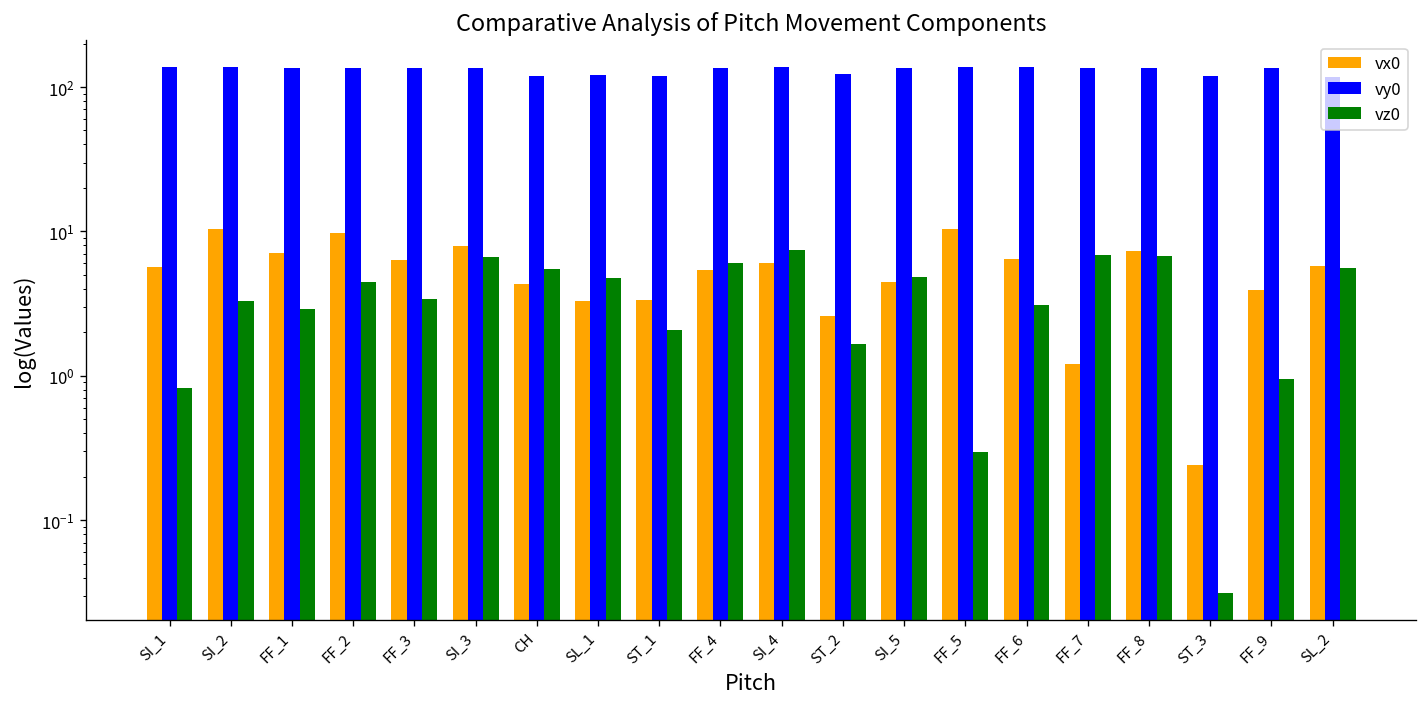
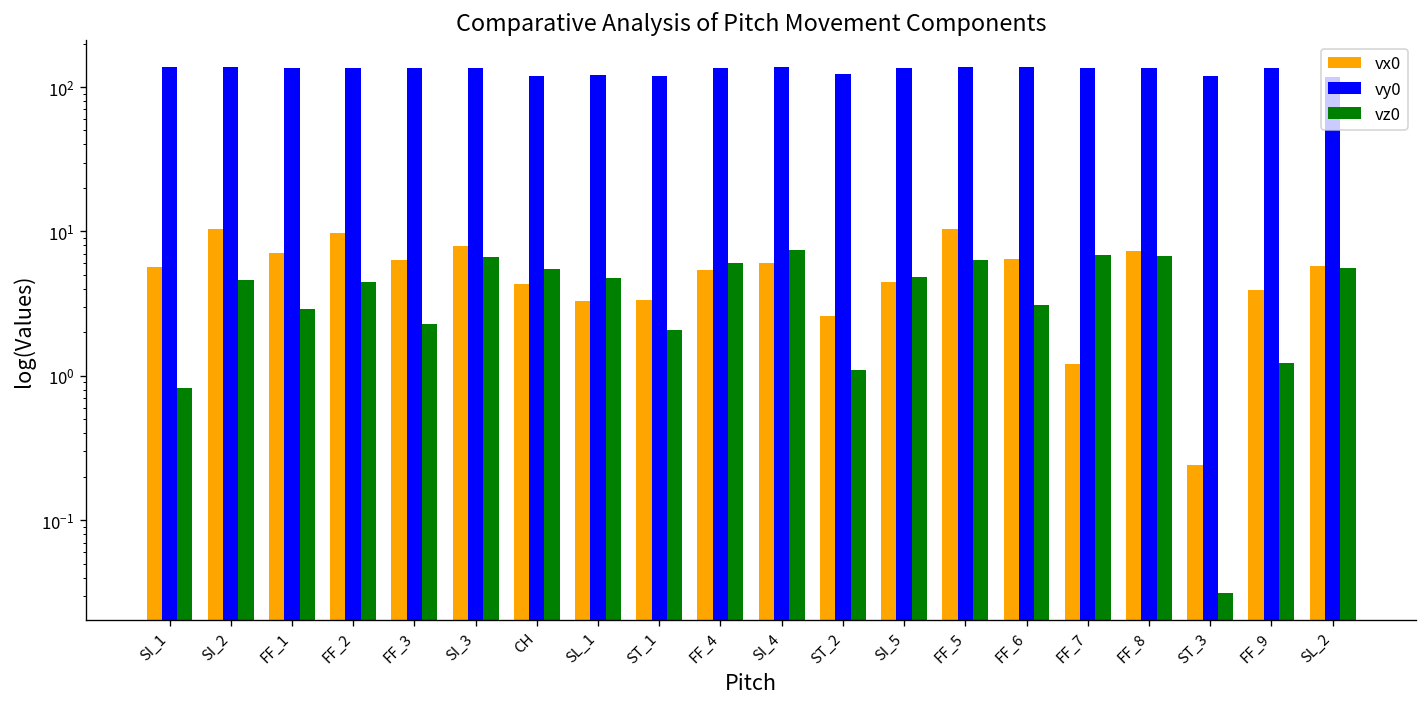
vz0, SI_2: 3.3 -> 4.6
vz0, FF_3: 3.4 -> 2.3
vz0, ST_2: 1.7 -> 1.1
vz0, FF_5: 0.30 -> 6
vz0, FF_9: 1.0 -> 1.2
